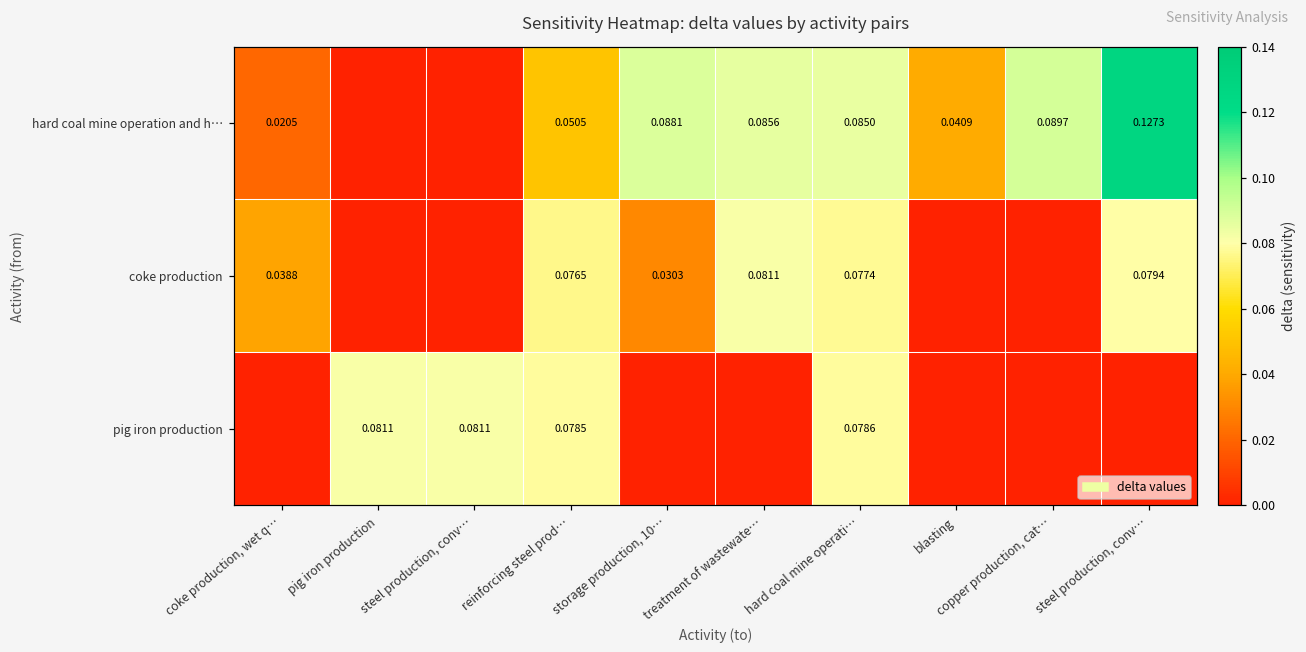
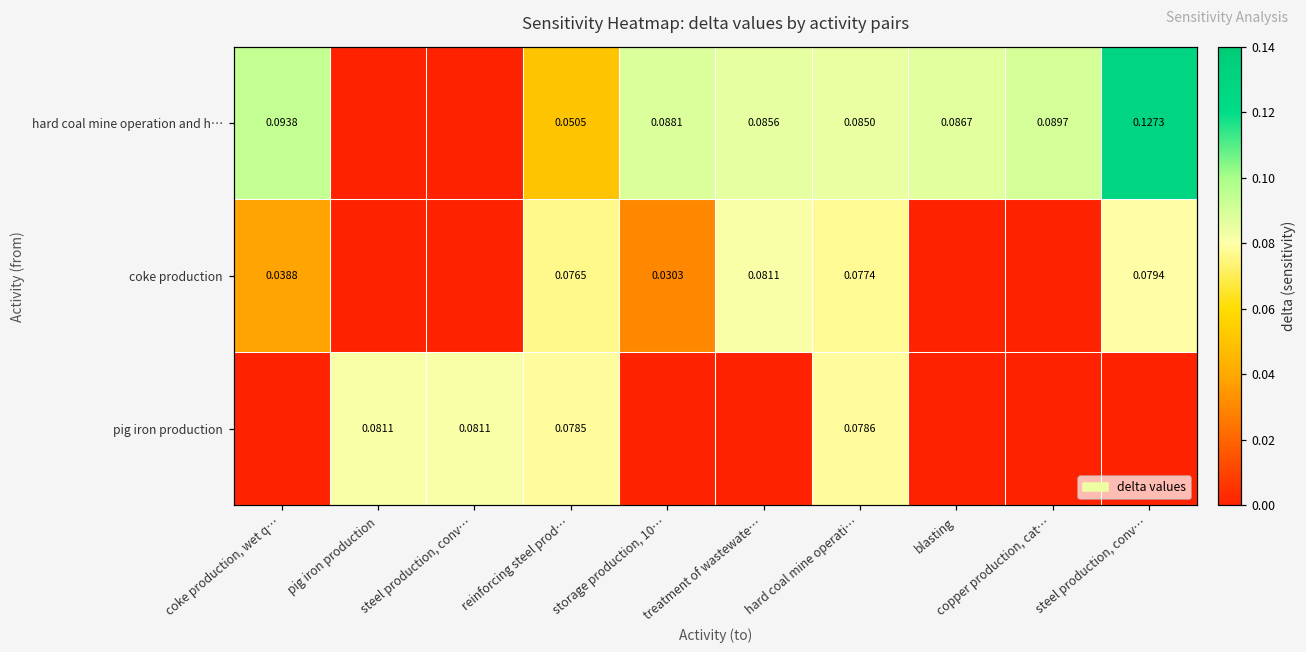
hard coal mine operation and h…, coke production, wet q…: 0.0205 -> 0.0938
hard coal mine operation and h…, blasting: 0.0409 -> 0.0867
